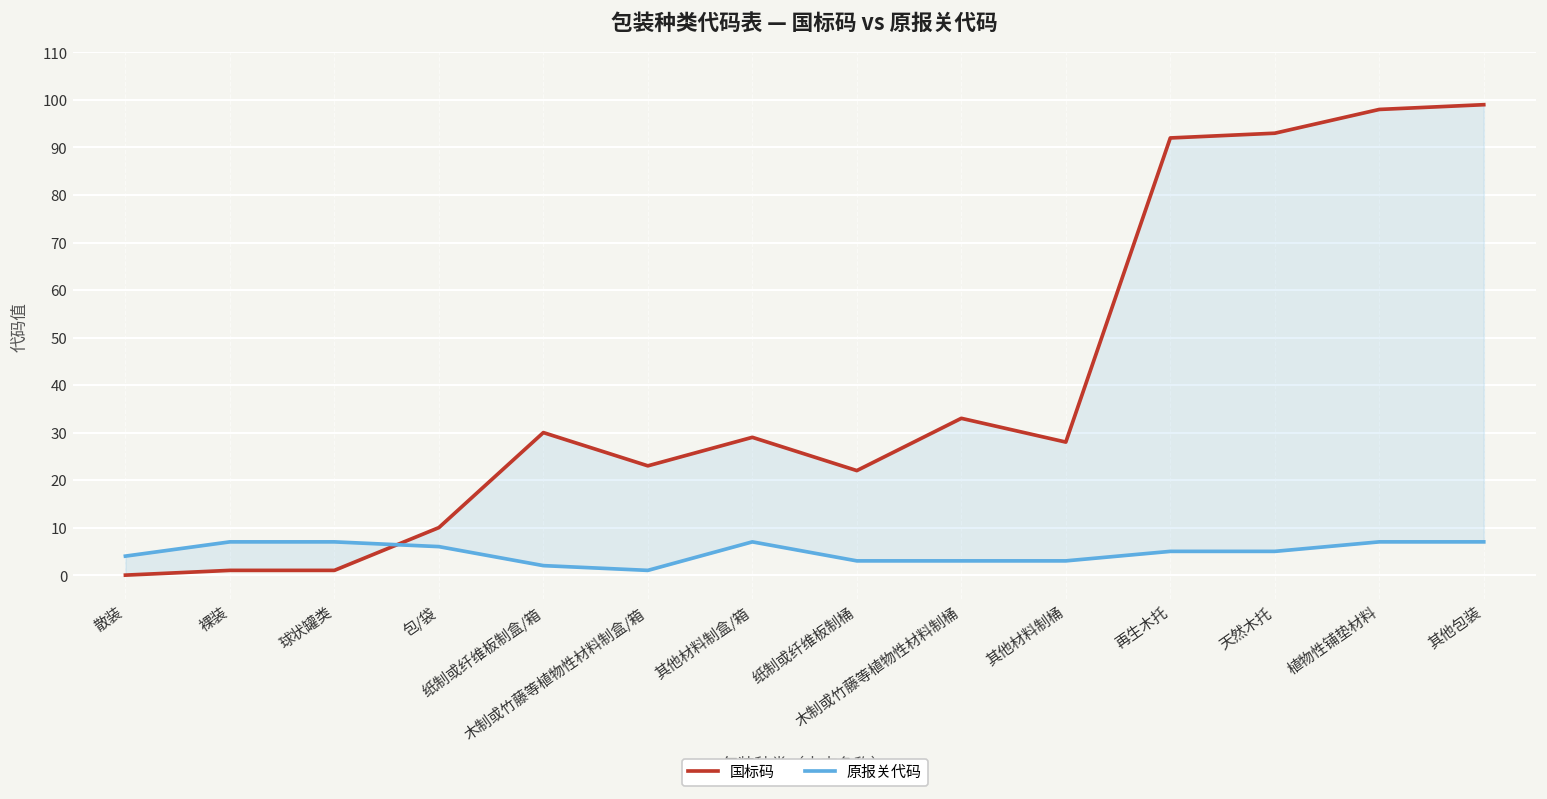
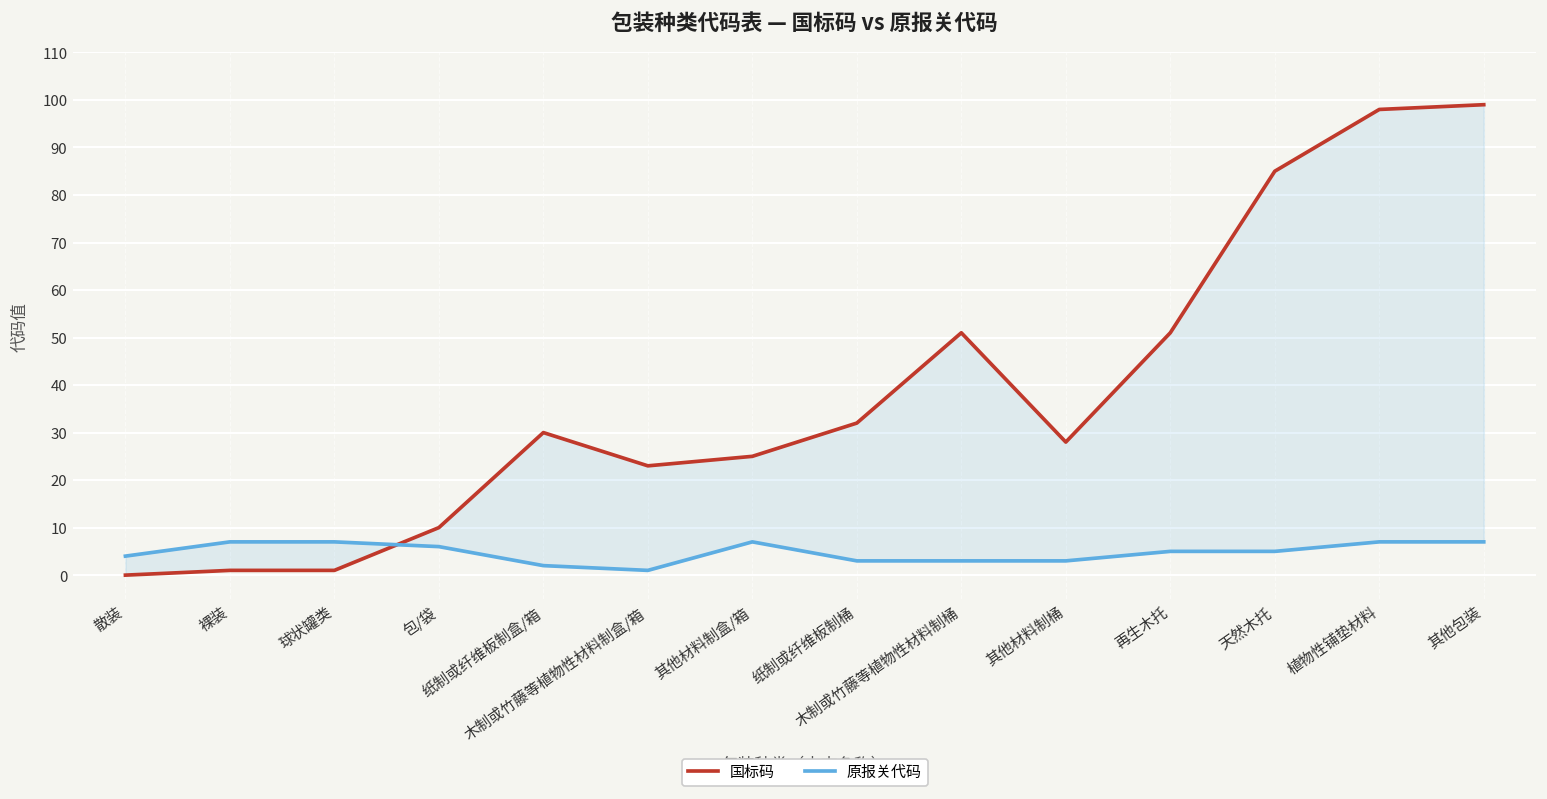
国标码, 其他材料制盒/箱: 29 -> 25
国标码, 纸制或纤维板制桶: 22 -> 32
国标码, 木制或竹藤等植物性材料制桶: 33 -> 51
国标码, 再生木托: 92 -> 51
国标码, 天然木托: 93 -> 85
